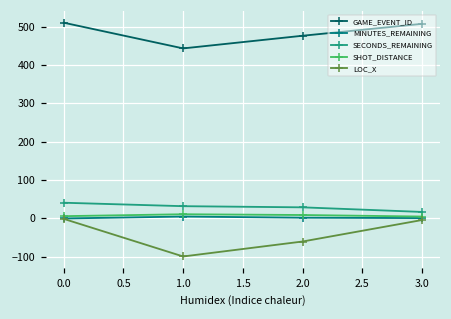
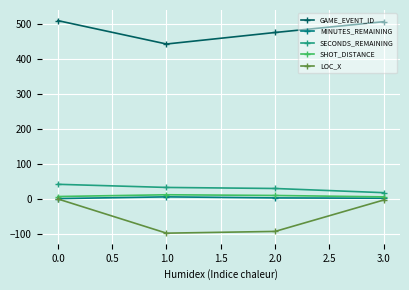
LOC_X, 2.0: -60 -> -90
